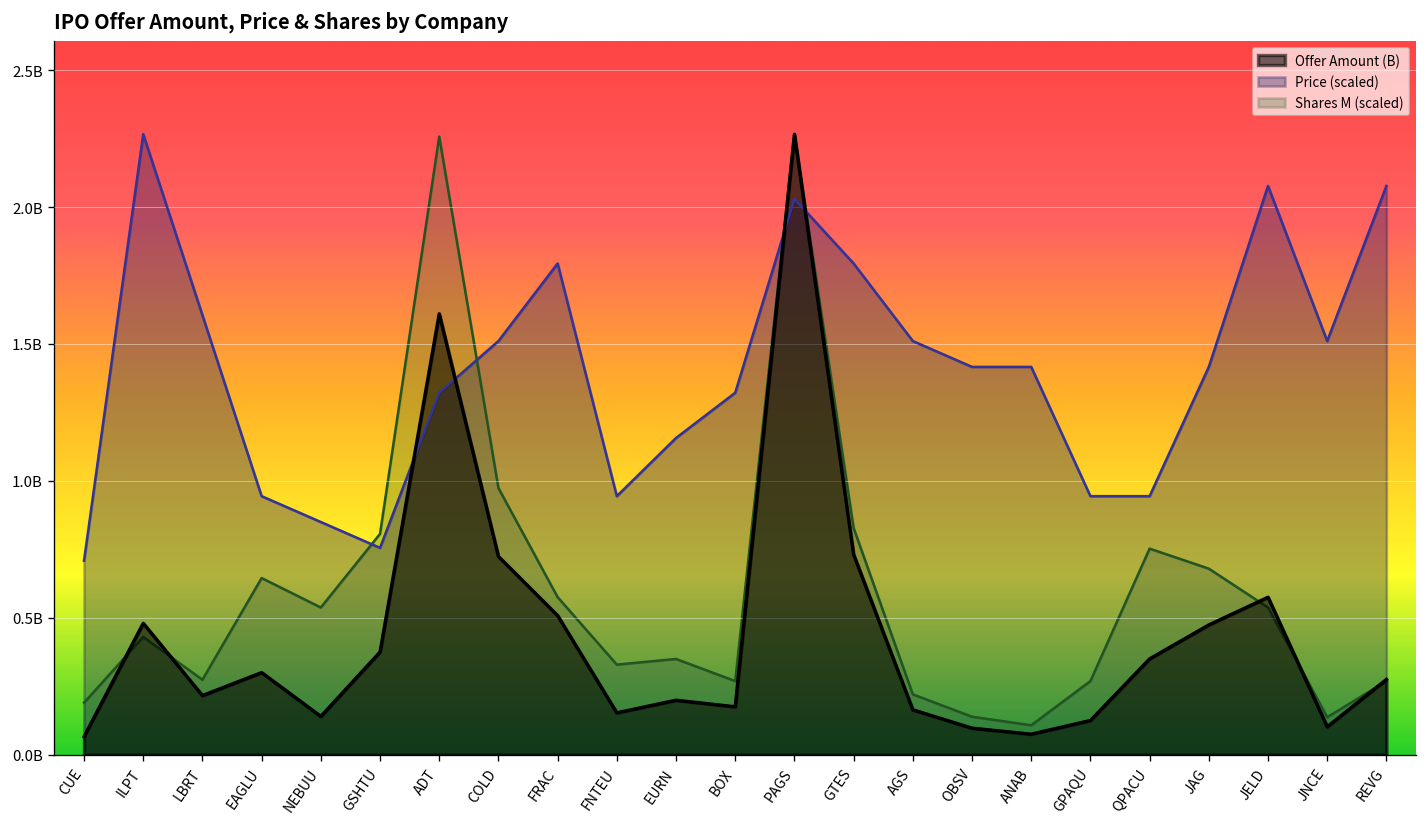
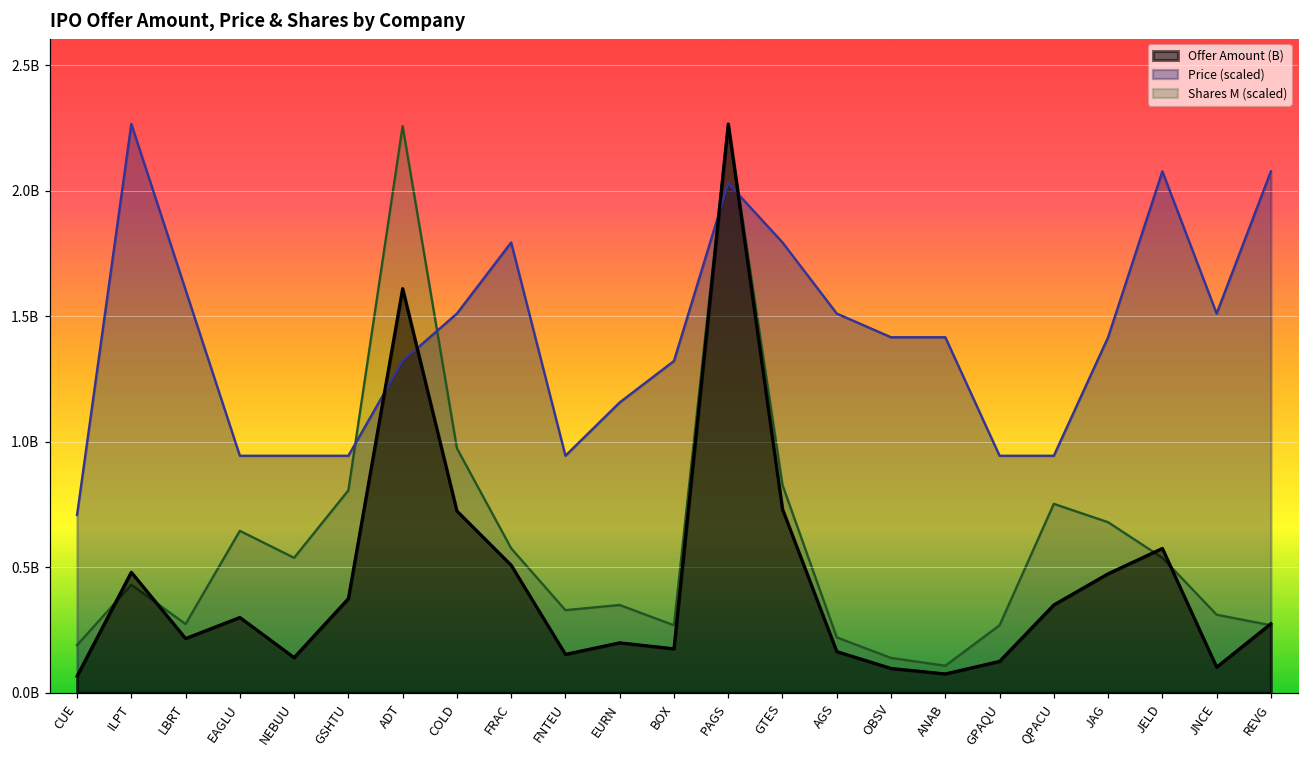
Price (scaled), NEBUU: 850000000 -> 940000000
Price (scaled), GSHTU: 760000000 -> 940000000
Shares M (scaled), JNCE: 140000000 -> 310000000
